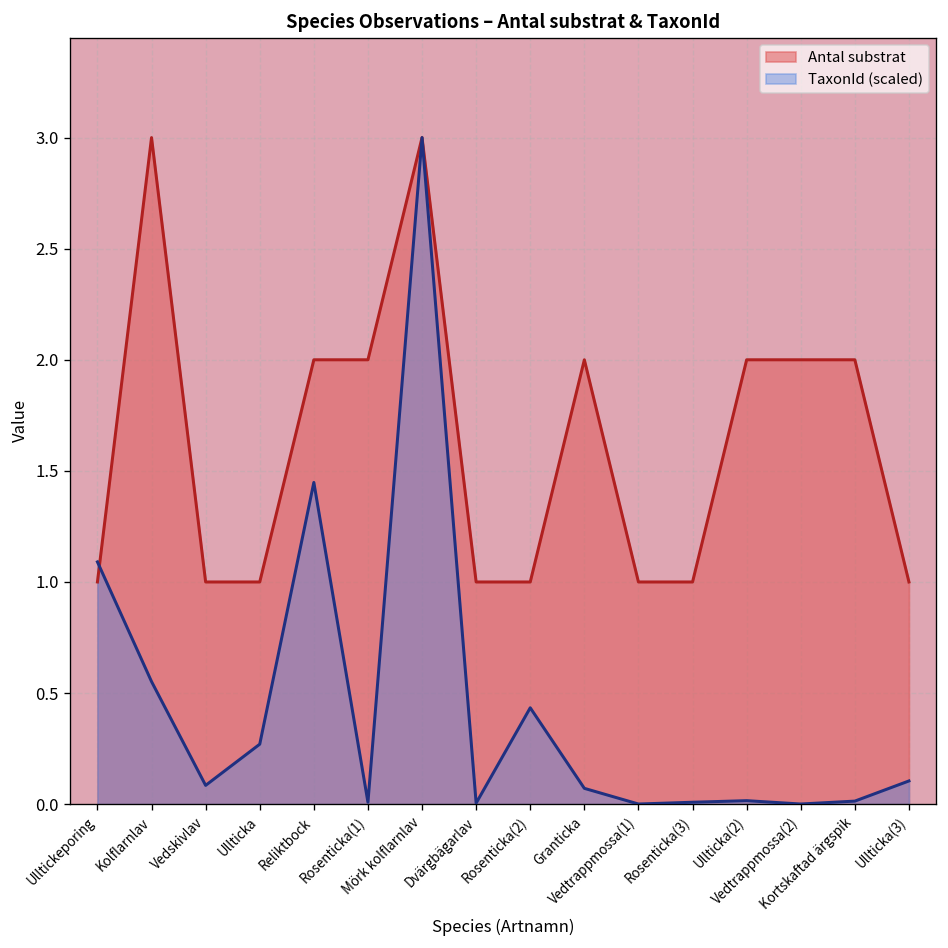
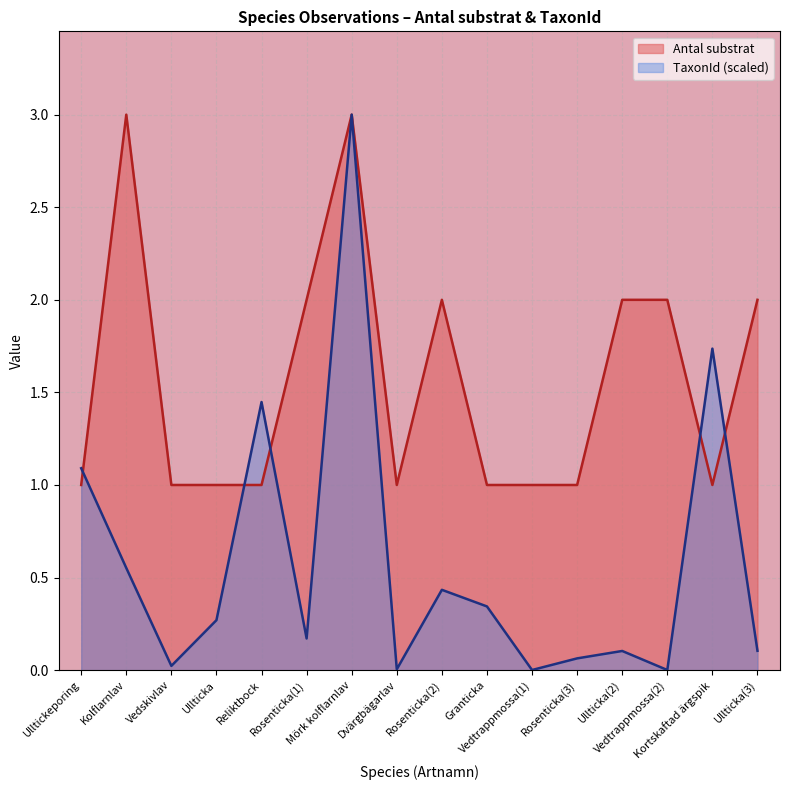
TaxonId (scaled), Vedskivlav: 0.08 -> 0.02
Antal substrat, Reliktbock: 2 -> 1
TaxonId (scaled), Rosenticka(1): 0.01 -> 0.17
Antal substrat, Rosenticka(2): 1 -> 2
Antal substrat, Granticka: 2 -> 1
TaxonId (scaled), Granticka: 0.07 -> 0.34
TaxonId (scaled), Rosenticka(3): 0.01 -> 0.06
TaxonId (scaled), Ullticka(2): 0.02 -> 0.10
Antal substrat, Kortskaftad ärgspik: 2 -> 1
TaxonId (scaled), Kortskaftad ärgspik: 0.01 -> 1.74
Antal substrat, Ullticka(3): 1 -> 2
